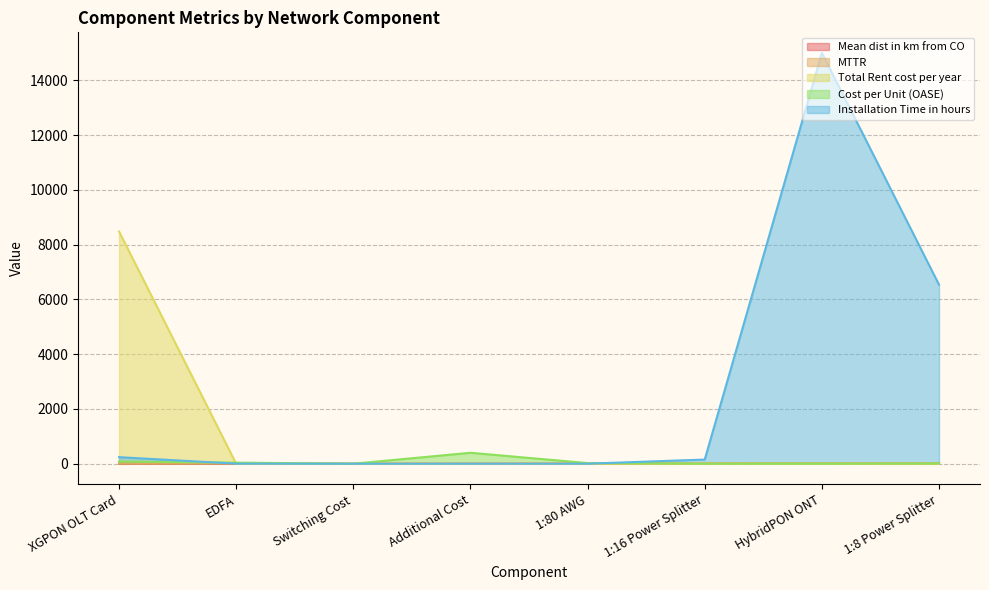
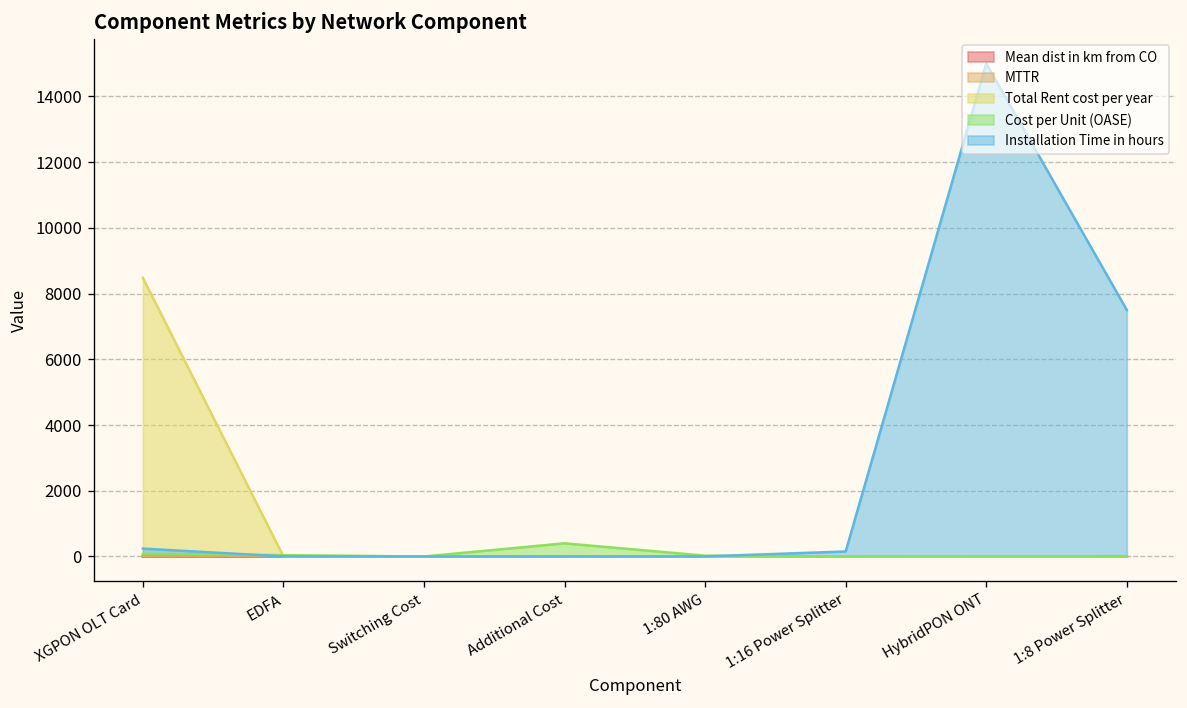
Installation Time in hours, 1:8 Power Splitter: 6500 -> 7500
